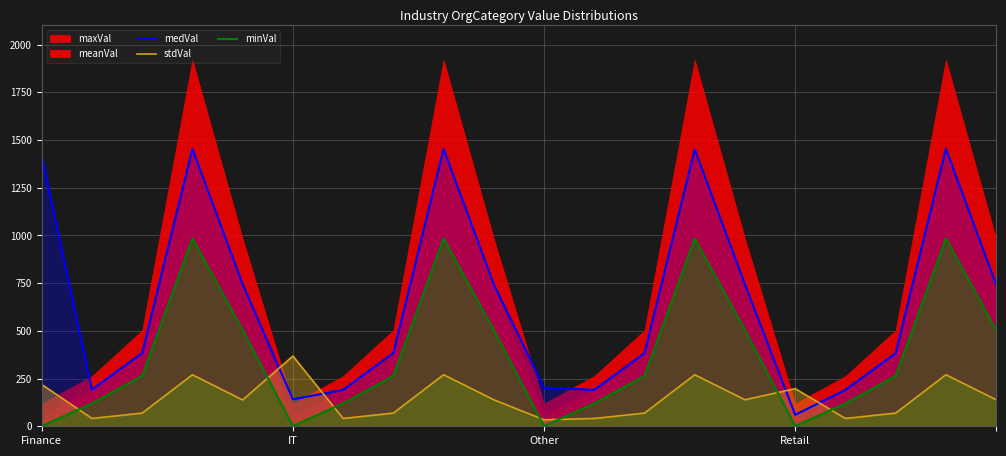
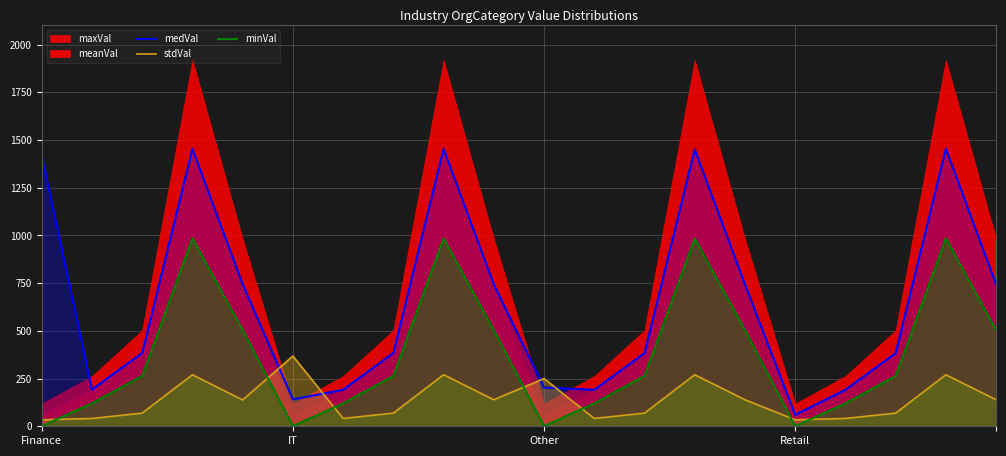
stdVal, Finance: 220 -> 30
stdVal, Other: 30 -> 250
stdVal, Retail: 200 -> 30
